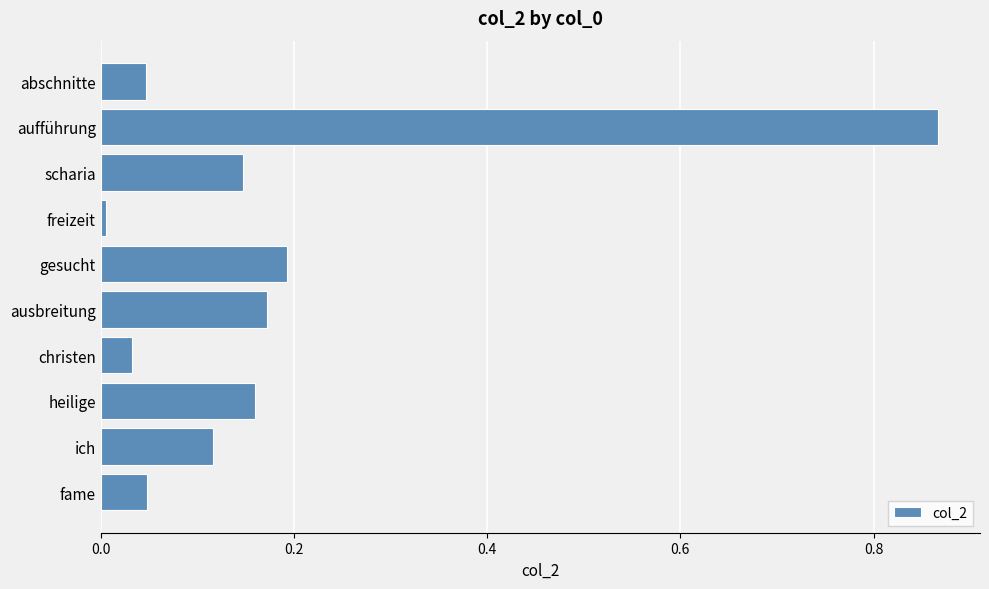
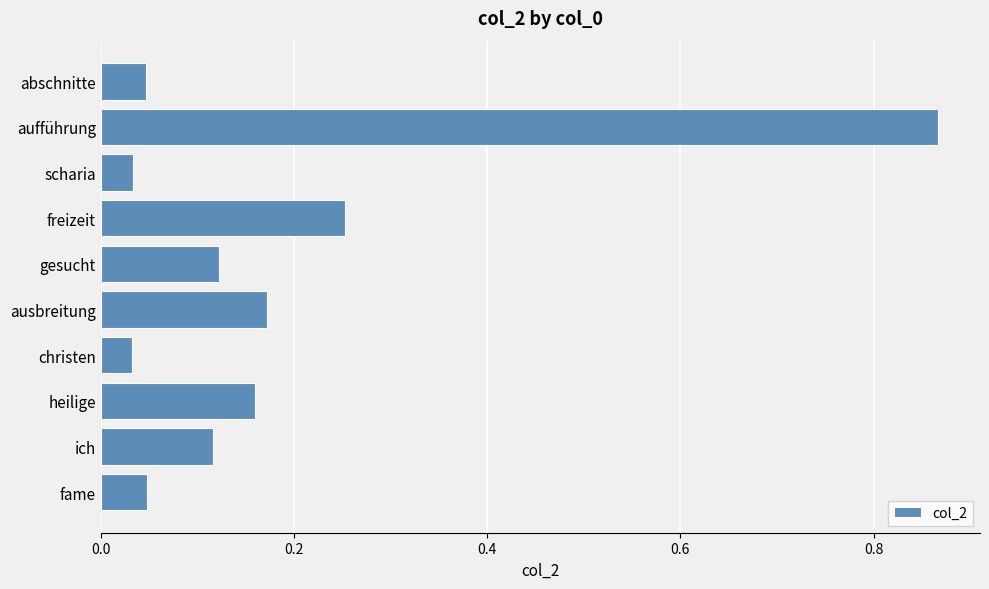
scharia: 0.15 -> 0.03
freizeit: 0.01 -> 0.25
gesucht: 0.19 -> 0.12
